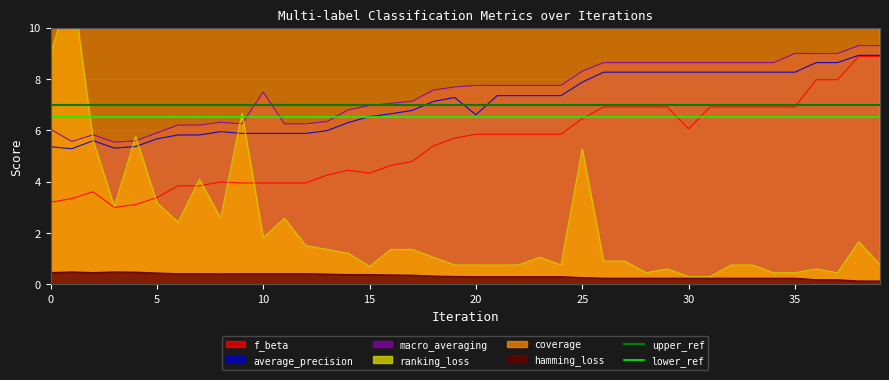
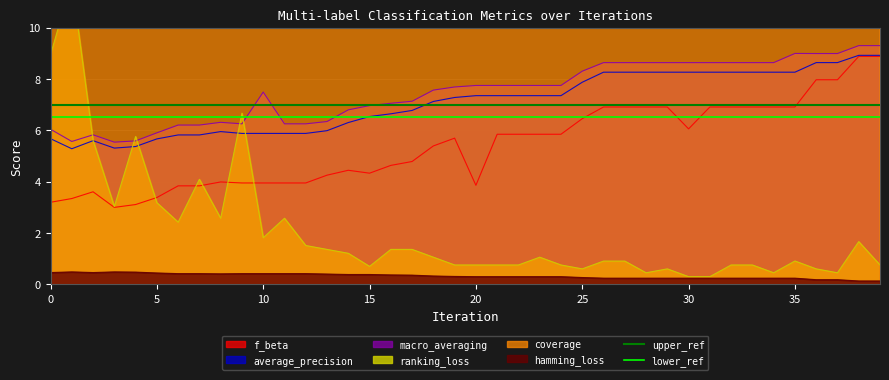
average_precision, 0: 5.4 -> 5.7
f_beta, 20: 5.8 -> 3.9
average_precision, 20: 6.6 -> 7.3
ranking_loss, 25: 5.3 -> 0.6
ranking_loss, 35: 0.5 -> 0.9
